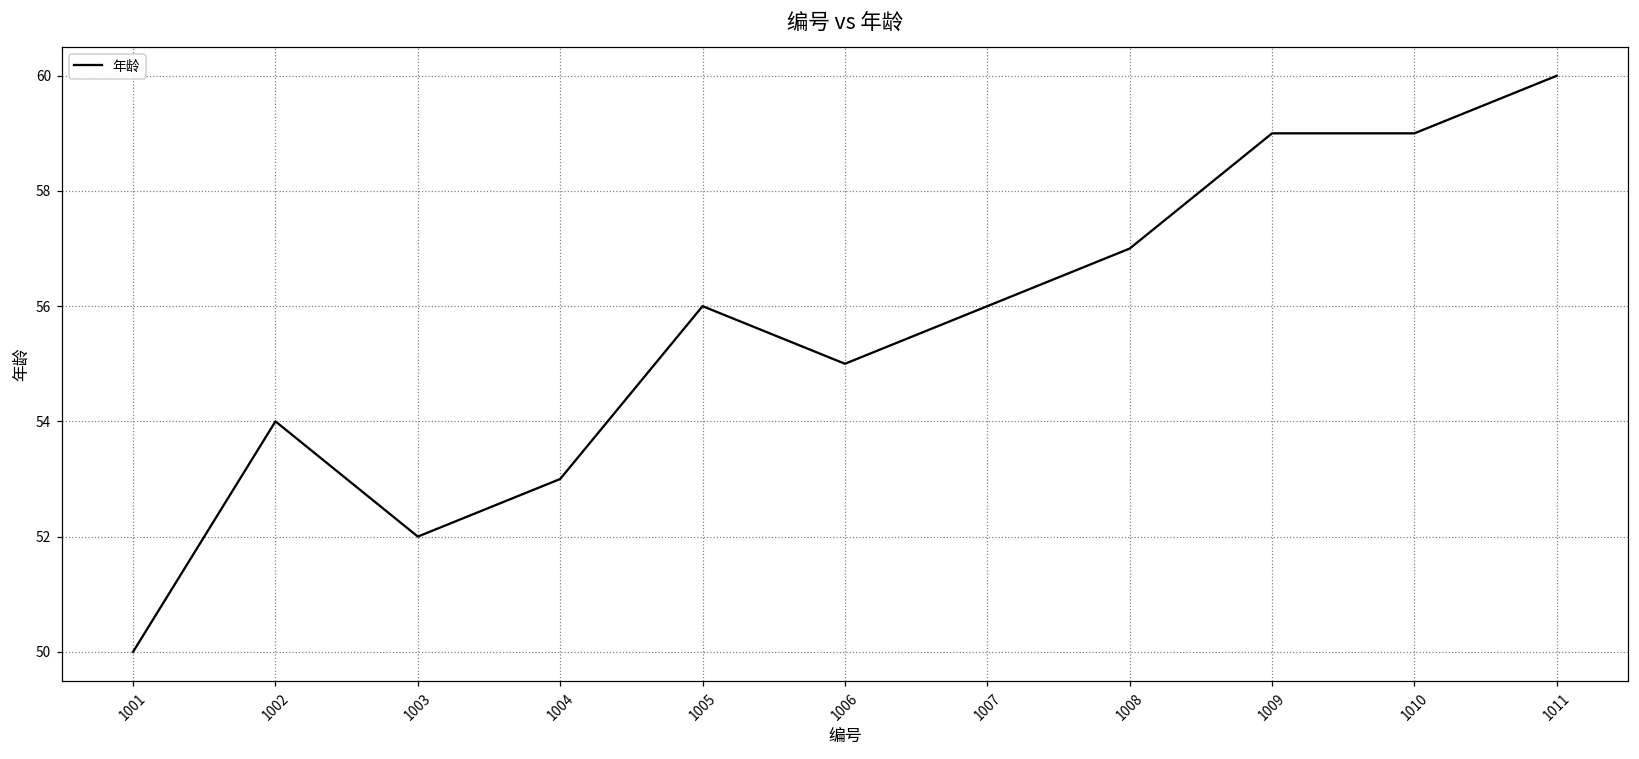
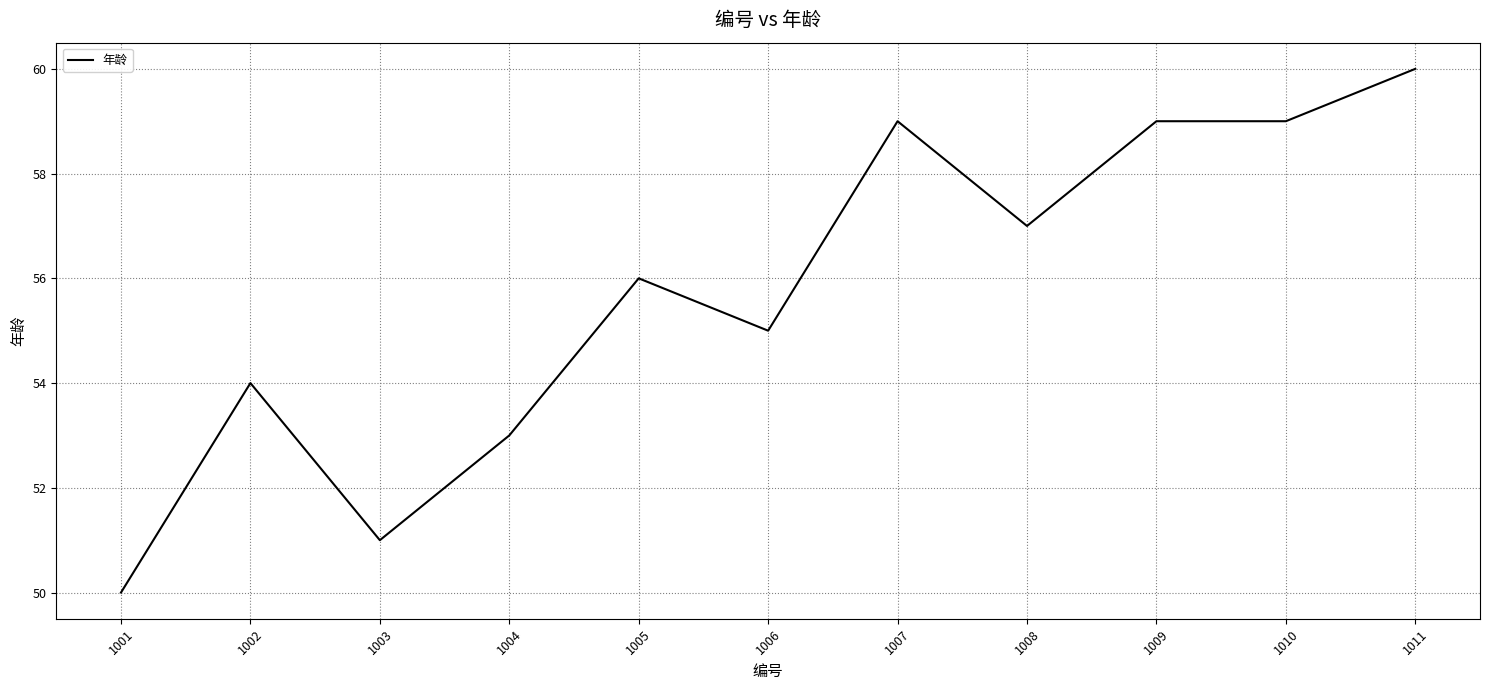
1003: 52 -> 51
1007: 56 -> 59
